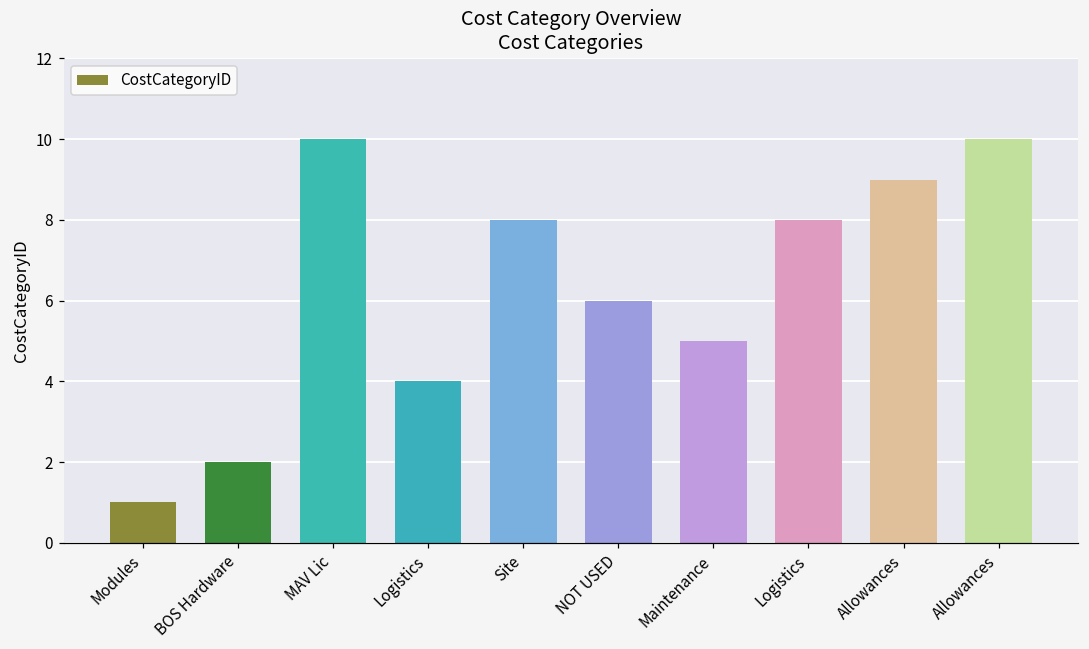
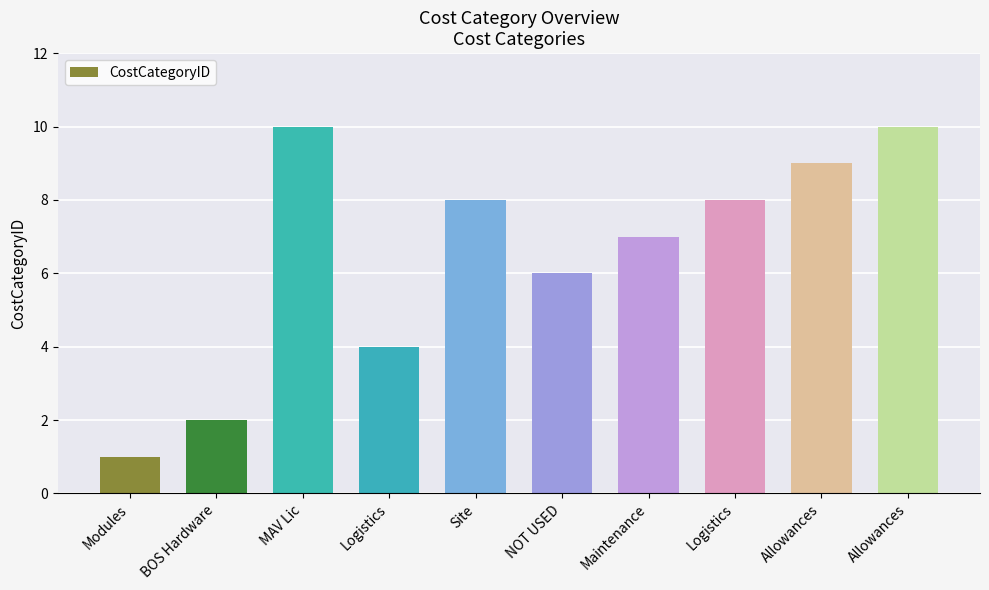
Maintenance: 5 -> 7
